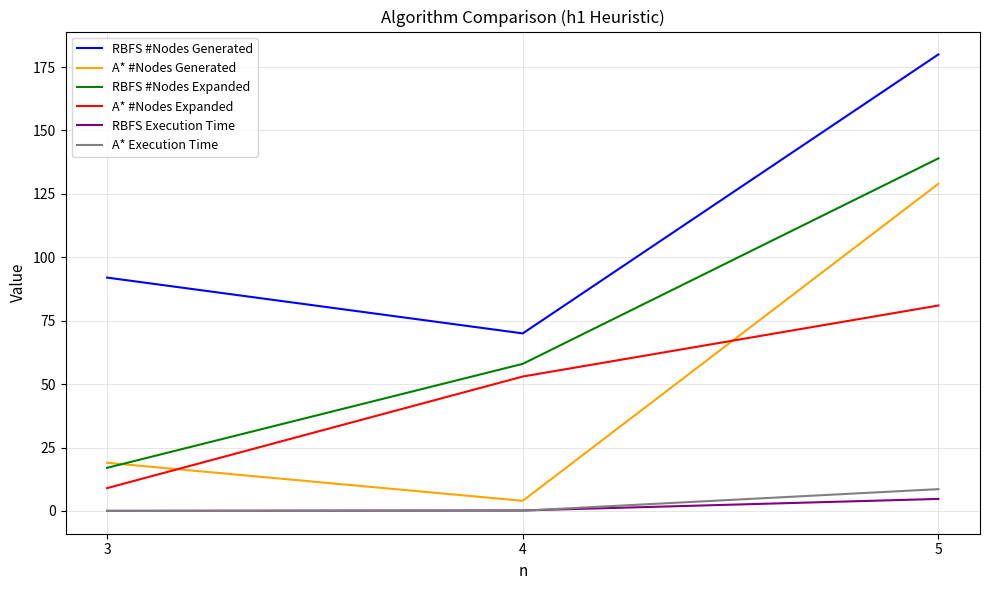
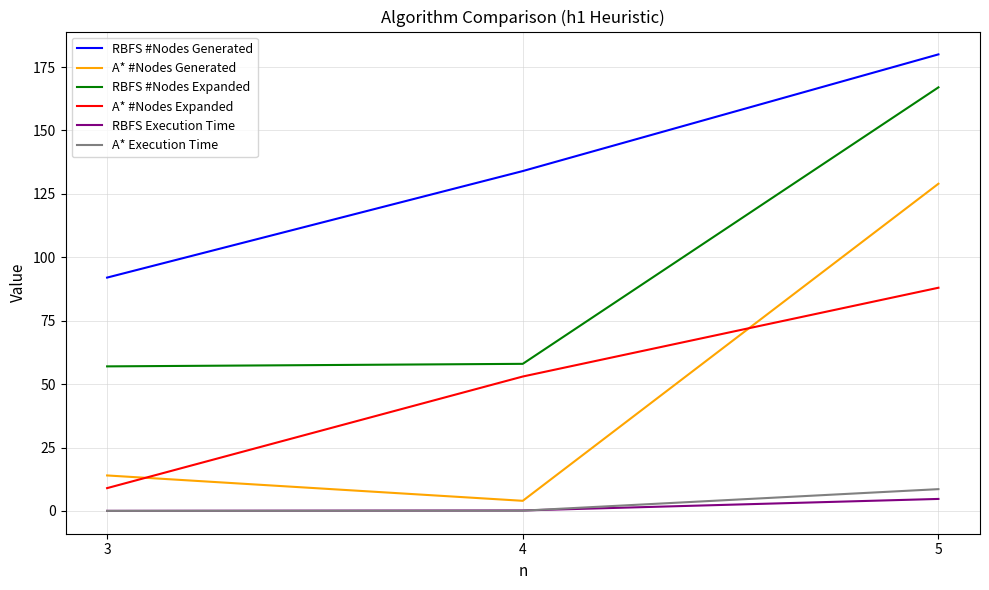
A* #Nodes Generated, 3: 19 -> 14
RBFS #Nodes Expanded, 3: 17 -> 57
RBFS #Nodes Generated, 4: 70 -> 134
RBFS #Nodes Expanded, 5: 139 -> 167
A* #Nodes Expanded, 5: 81 -> 88
